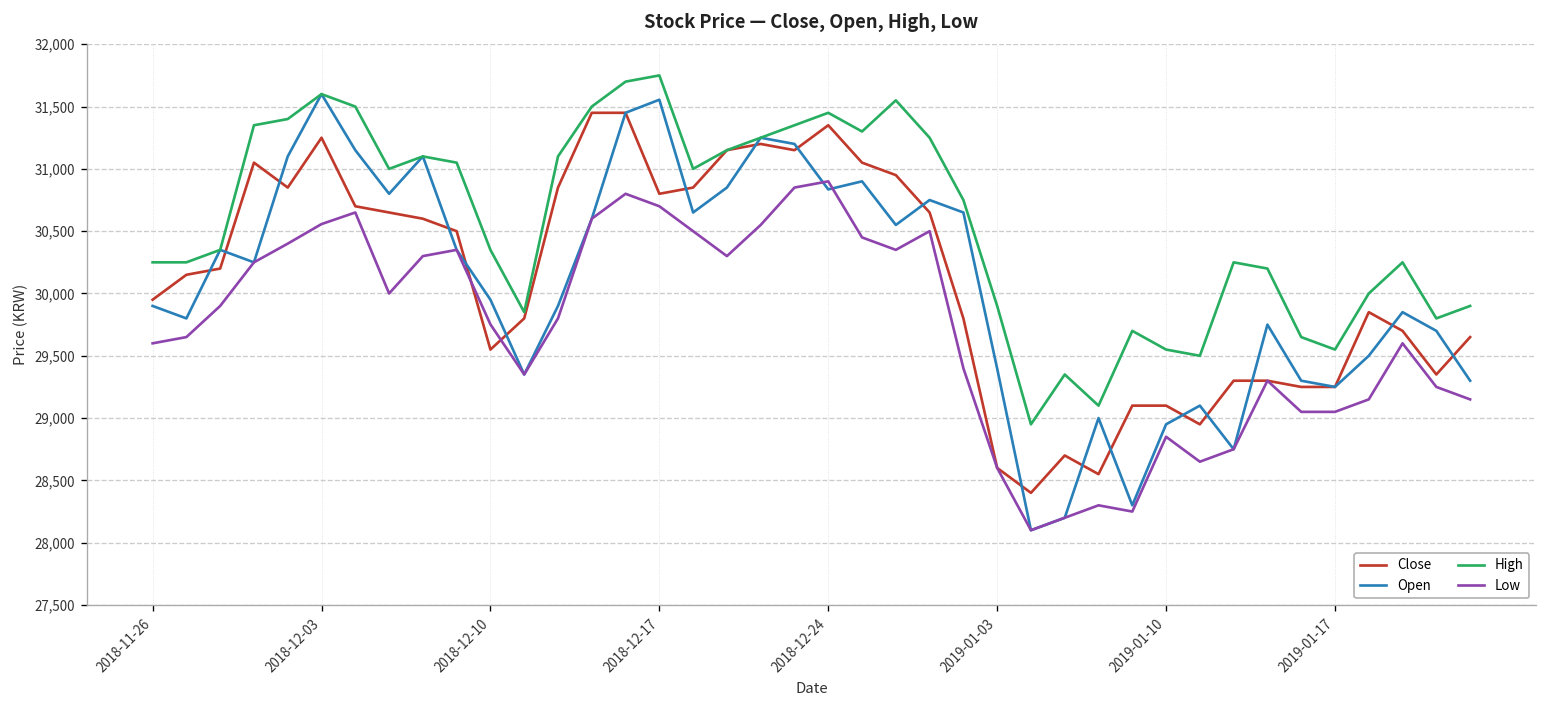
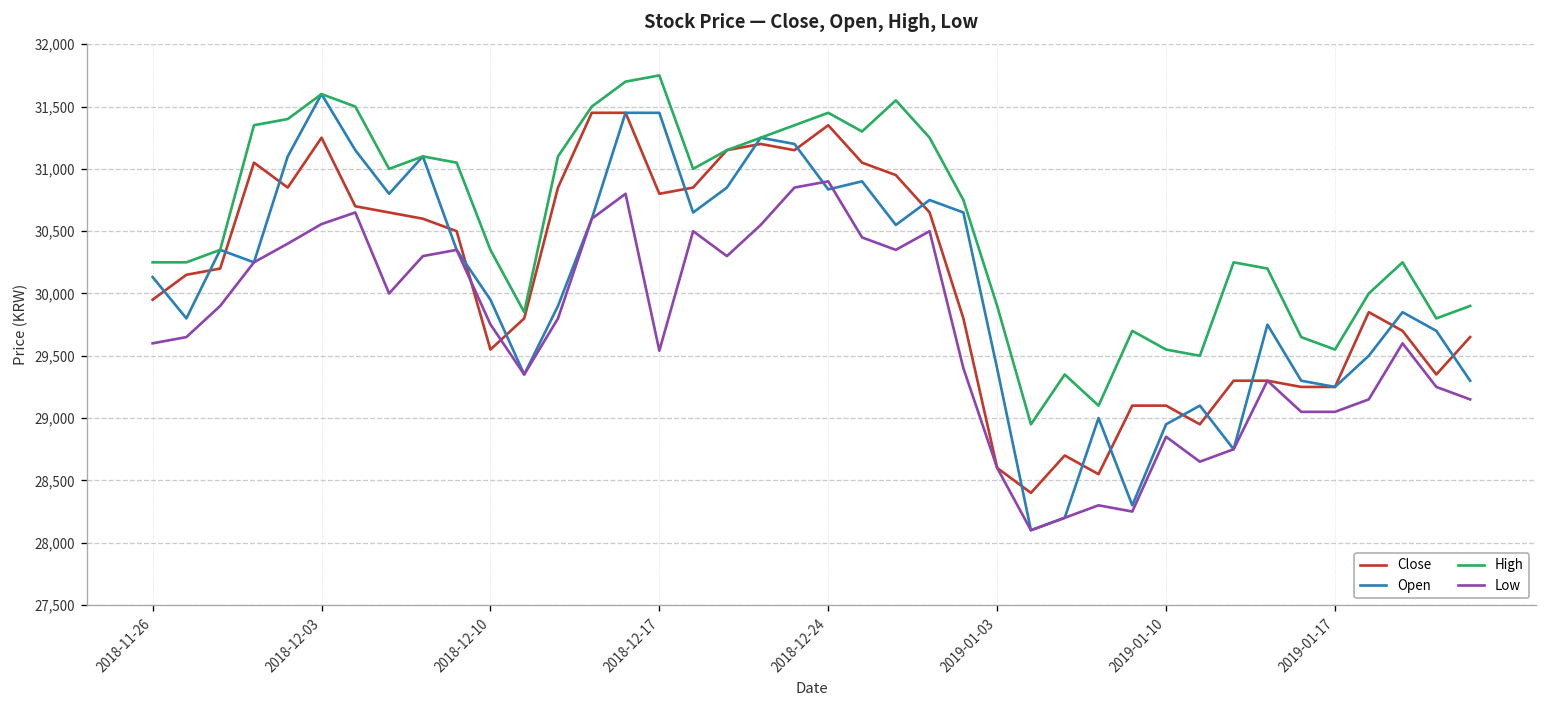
Open, 2018-11-26: 29,900 -> 30,130
Open, 2018-12-17: 31,560 -> 31,450
Low, 2018-12-17: 30,700 -> 29,540
